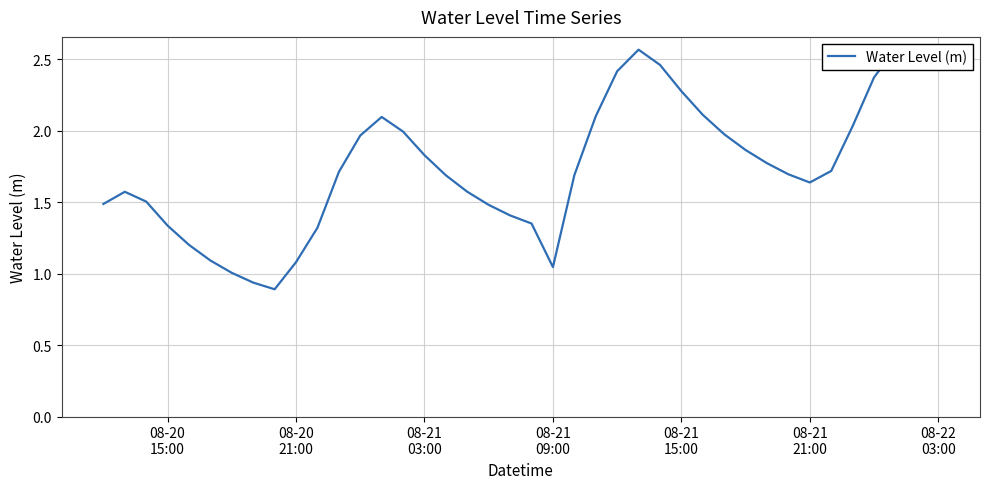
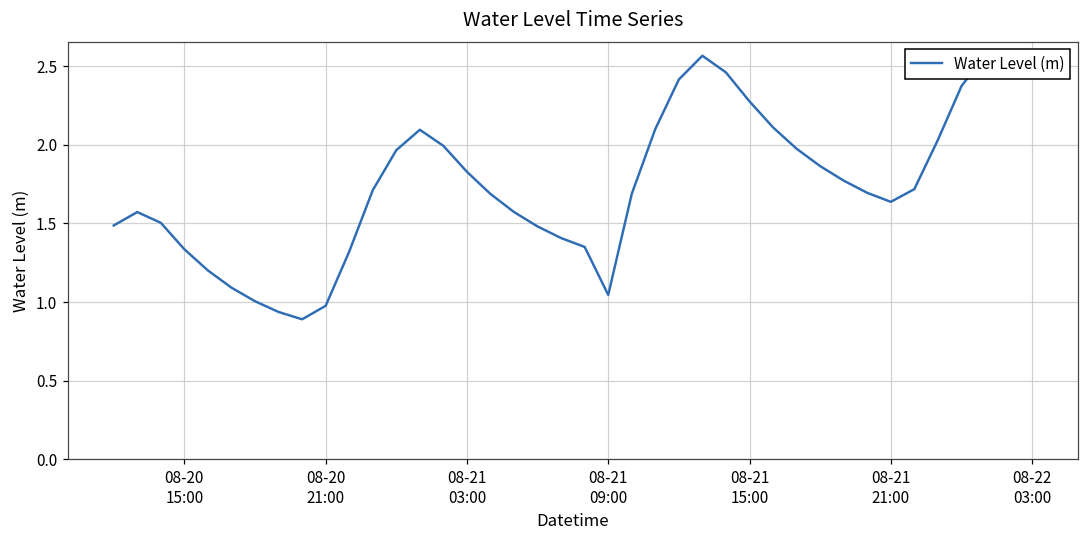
08-20 21:00: 1.08 -> 0.98
